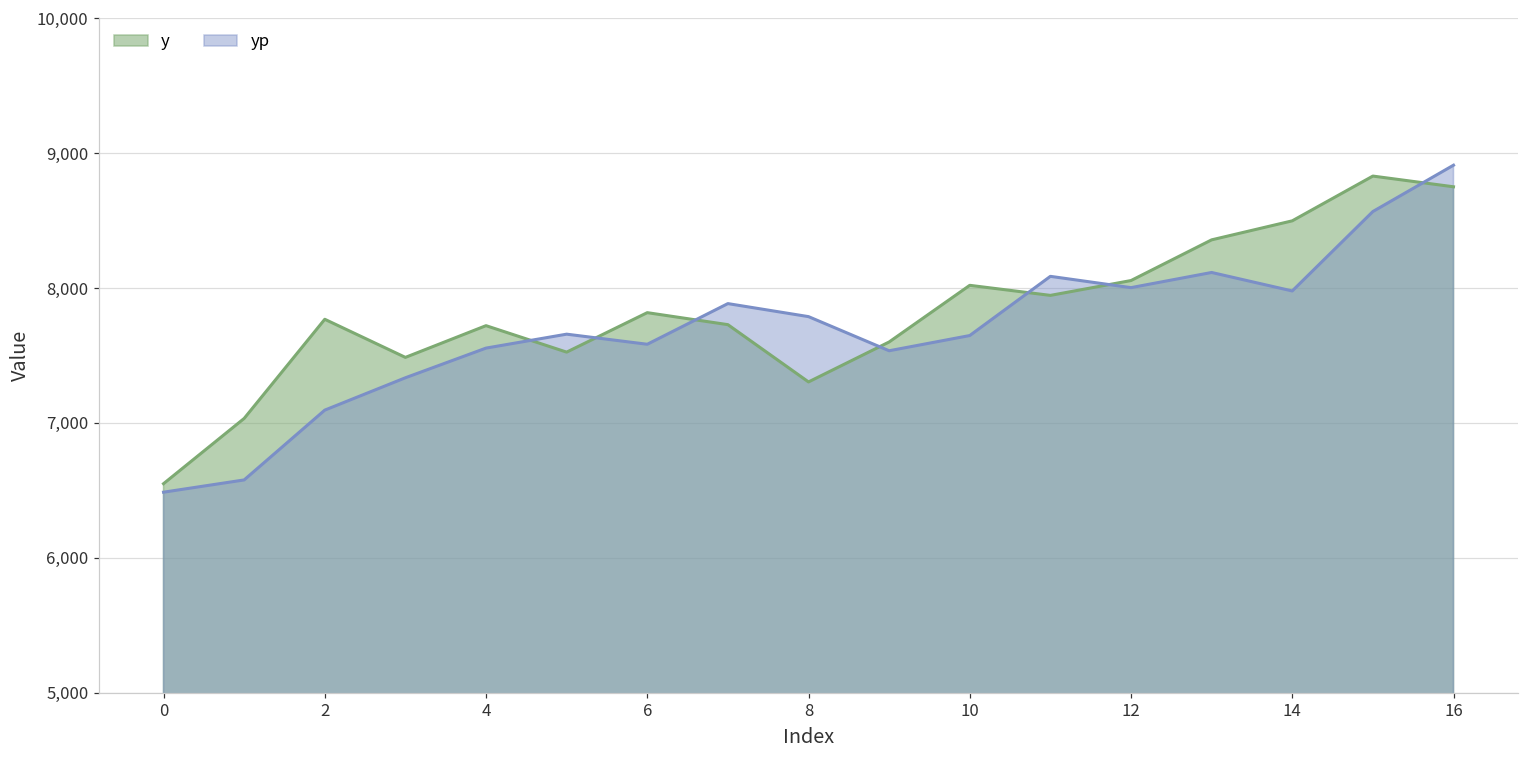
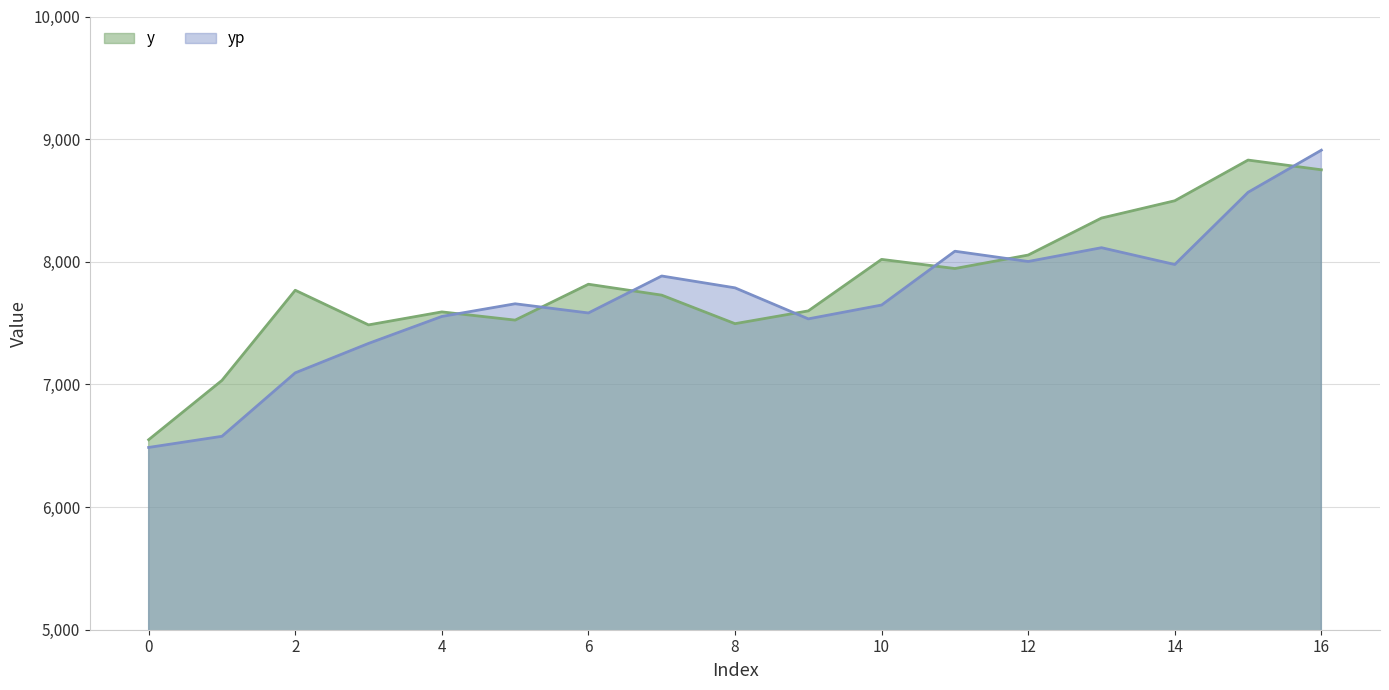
y, 4: 7,720 -> 7,590
y, 8: 7,300 -> 7,500
